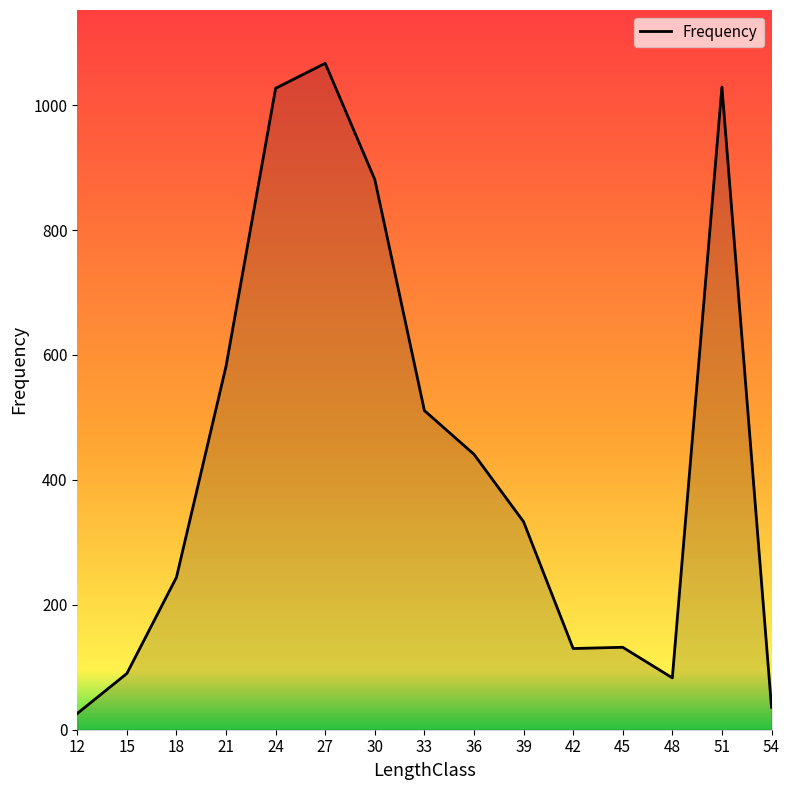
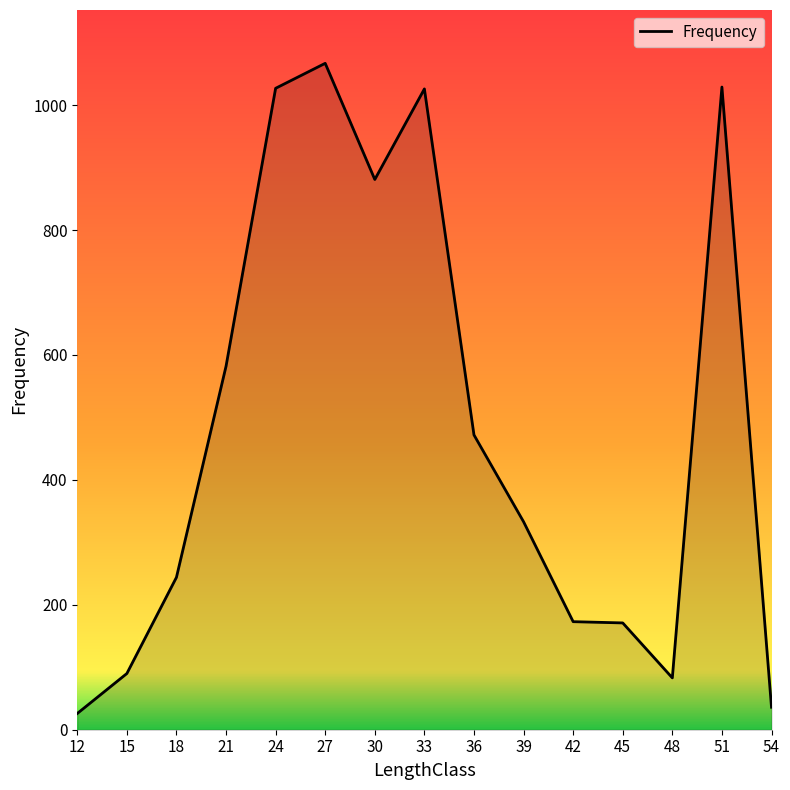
33: 510 -> 1030
36: 440 -> 470
42: 130 -> 170
45: 130 -> 170
